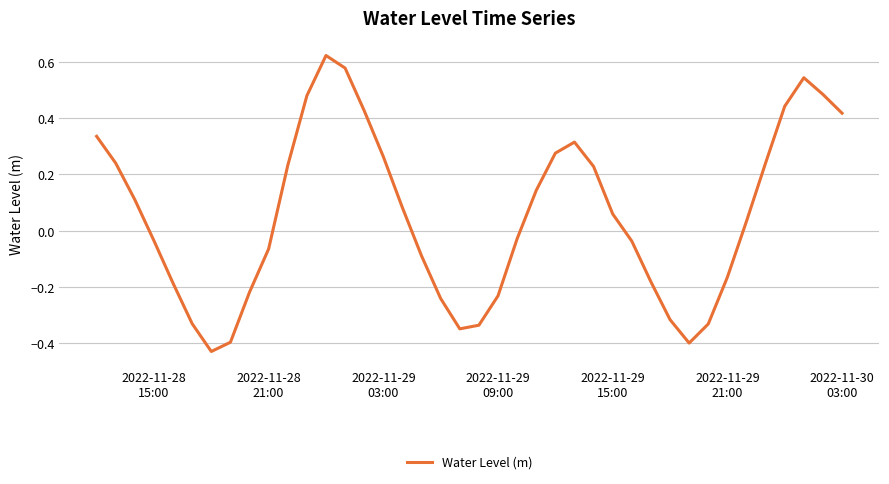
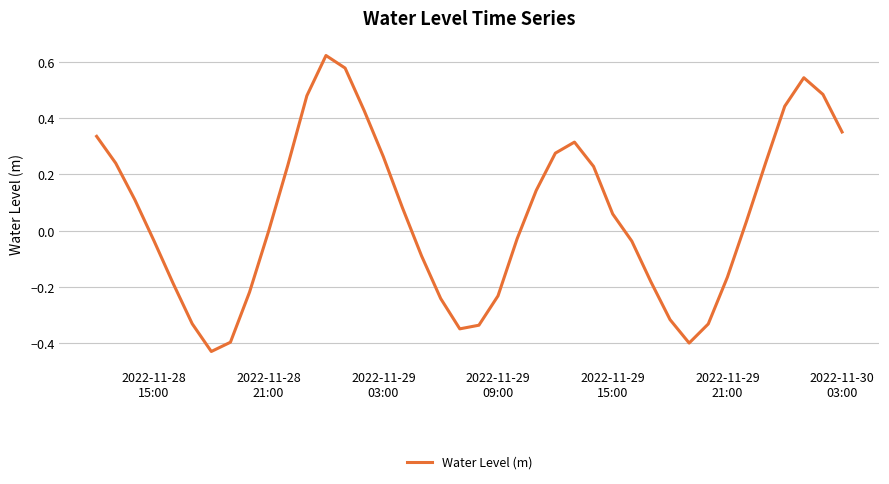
2022-11-28 21:00: -0.06 -> 0.00
2022-11-30 03:00: 0.42 -> 0.35
